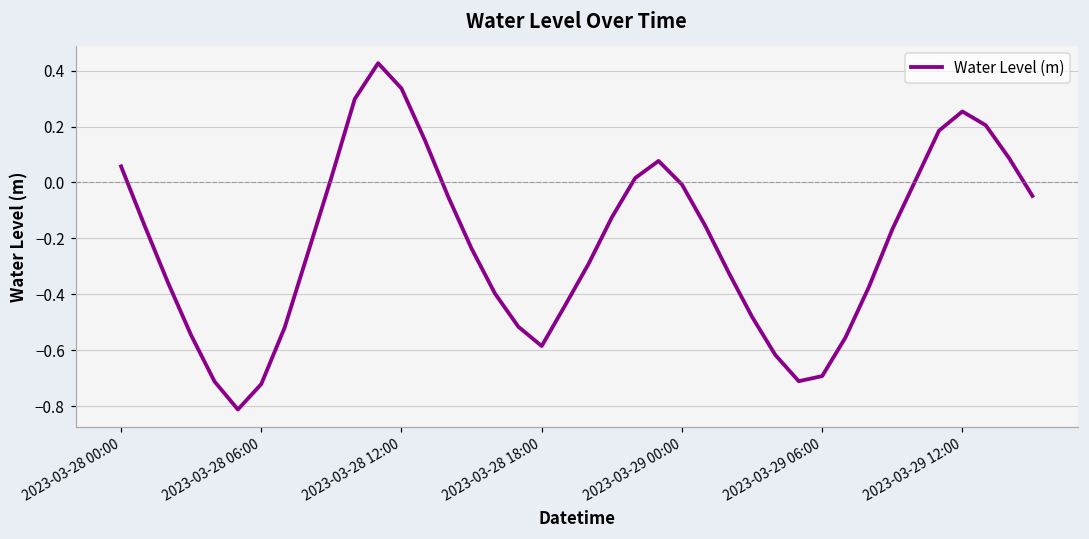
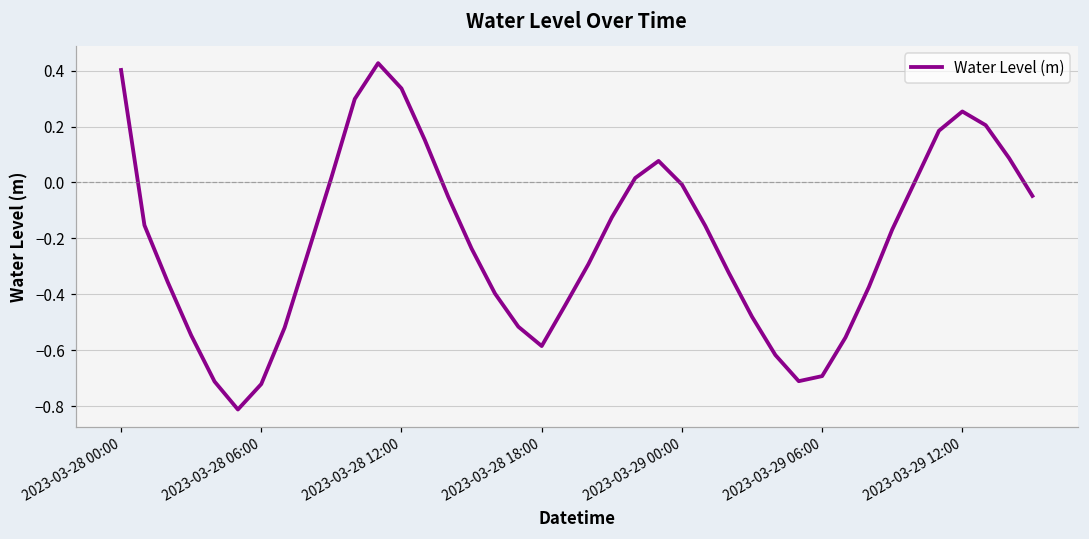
2023-03-28 00:00: 0.06 -> 0.40
